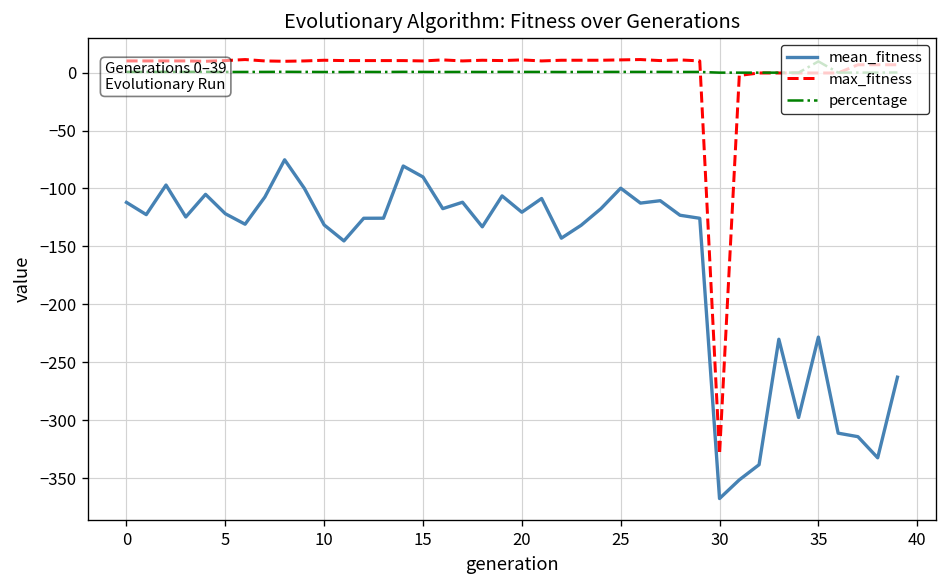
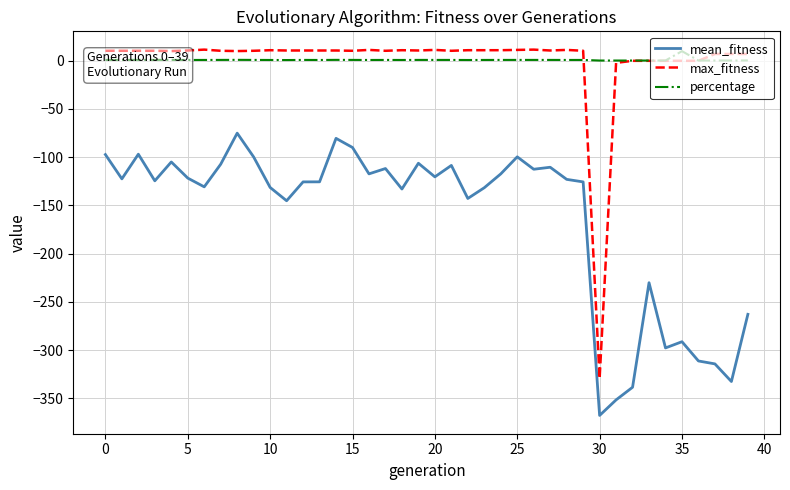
mean_fitness, 0: -110 -> -100
mean_fitness, 35: -230 -> -290
